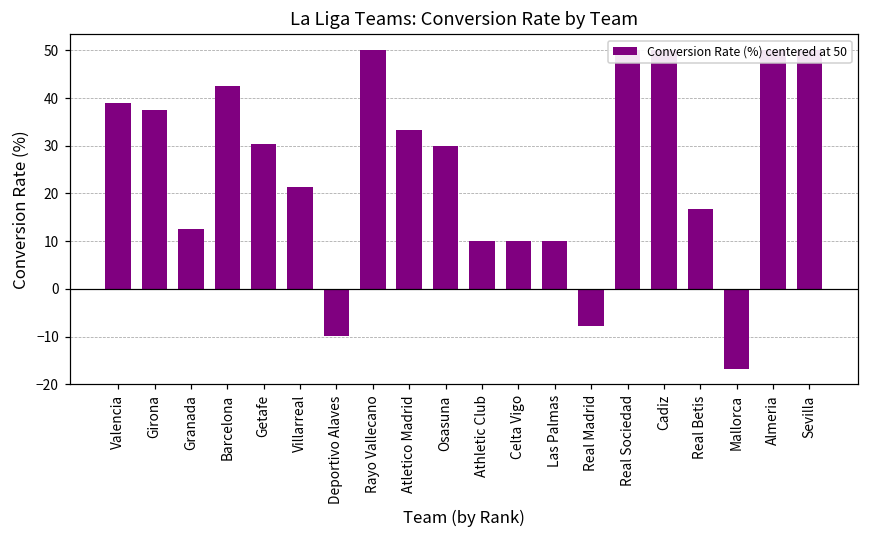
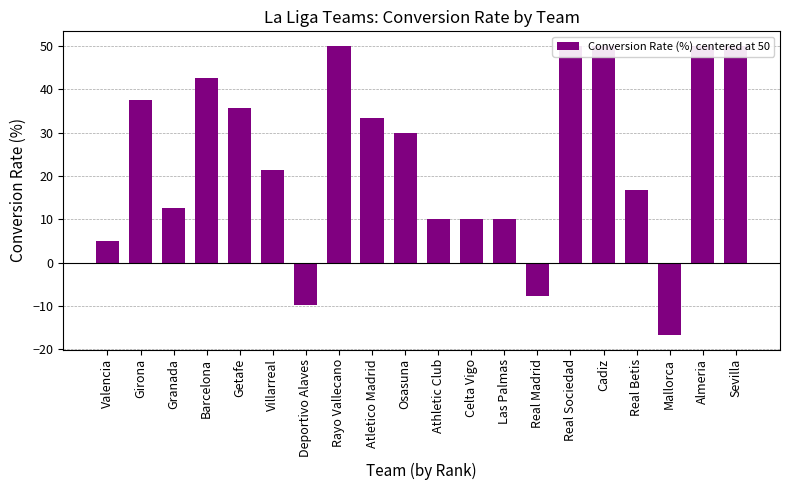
Valencia: 39 -> 5
Getafe: 30 -> 36
